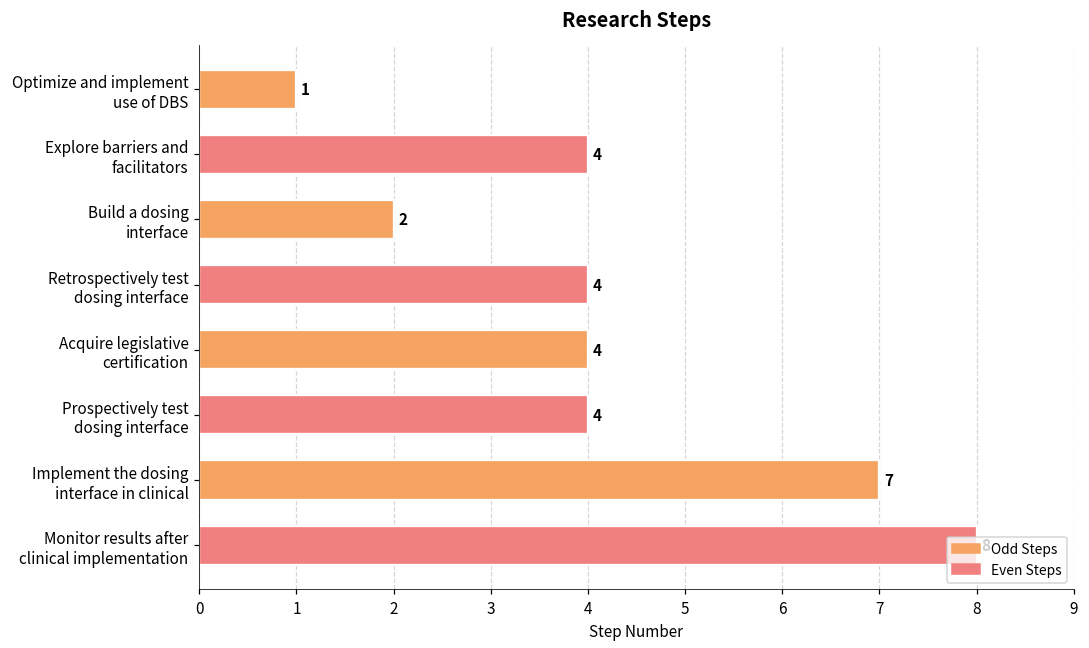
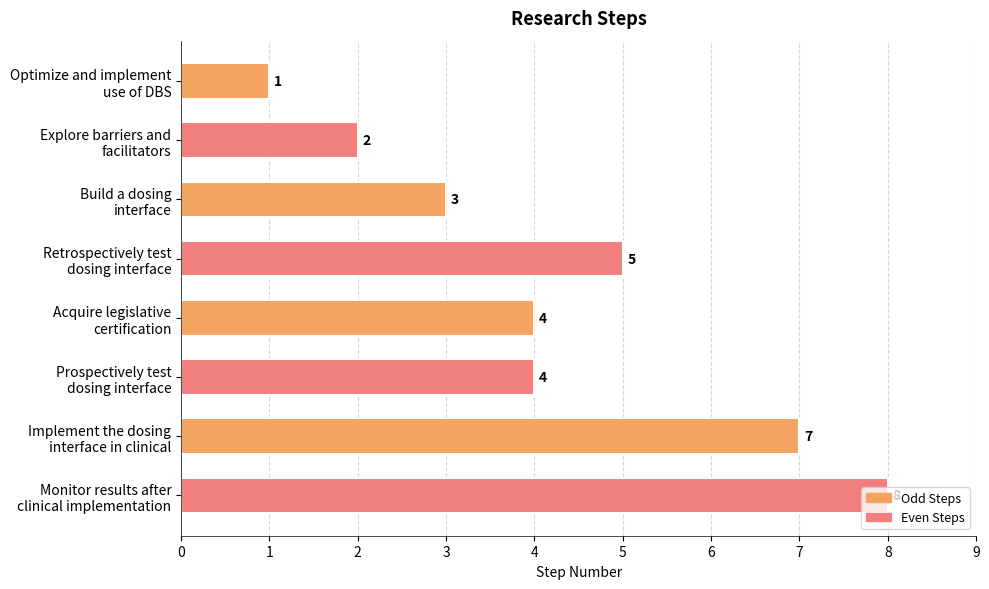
Explore barriers and facilitators: 4 -> 2
Build a dosing interface: 2 -> 3
Retrospectively test dosing interface: 4 -> 5
